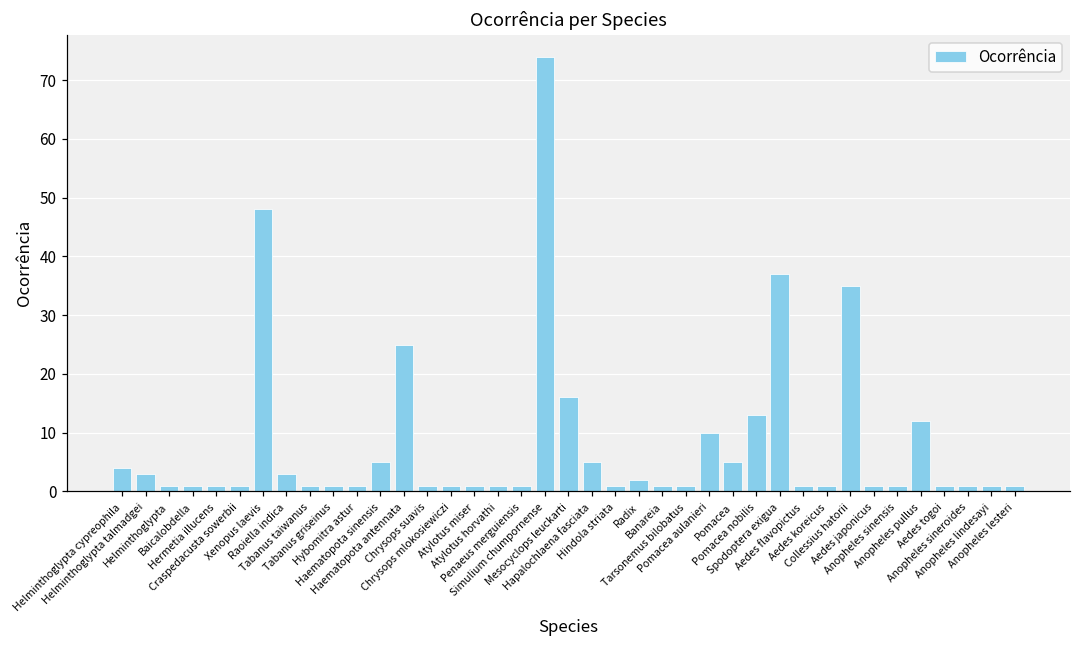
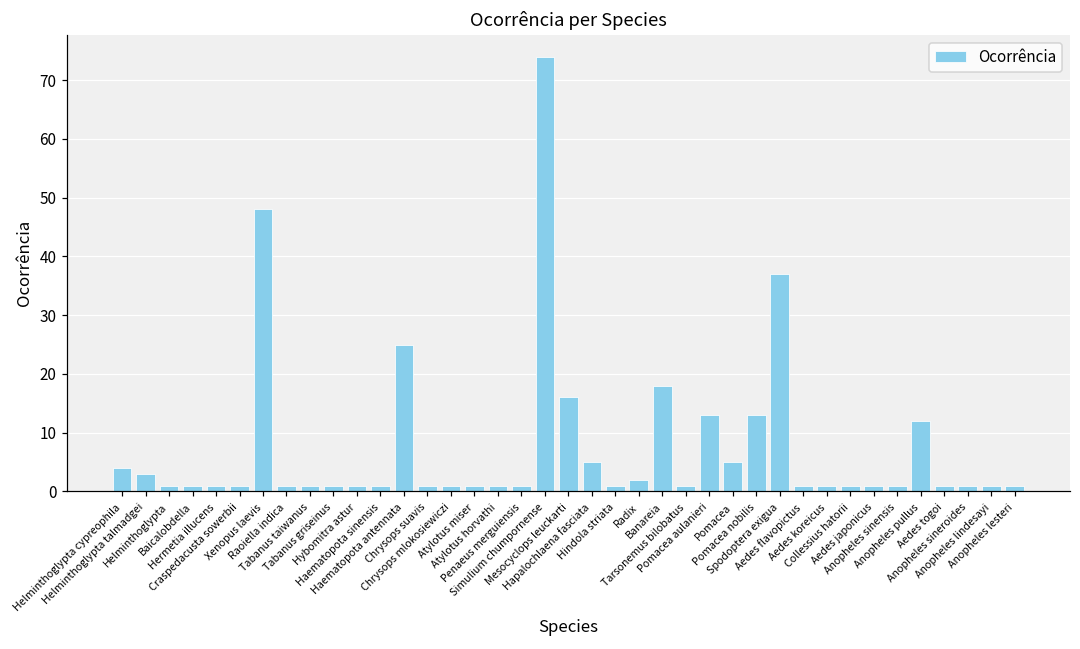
Raoiella indica: 3 -> 1
Haematopota sinensis: 5 -> 1
Banareia: 1 -> 18
Pomacea aulanieri: 10 -> 13
Collessius hatorii: 35 -> 1
